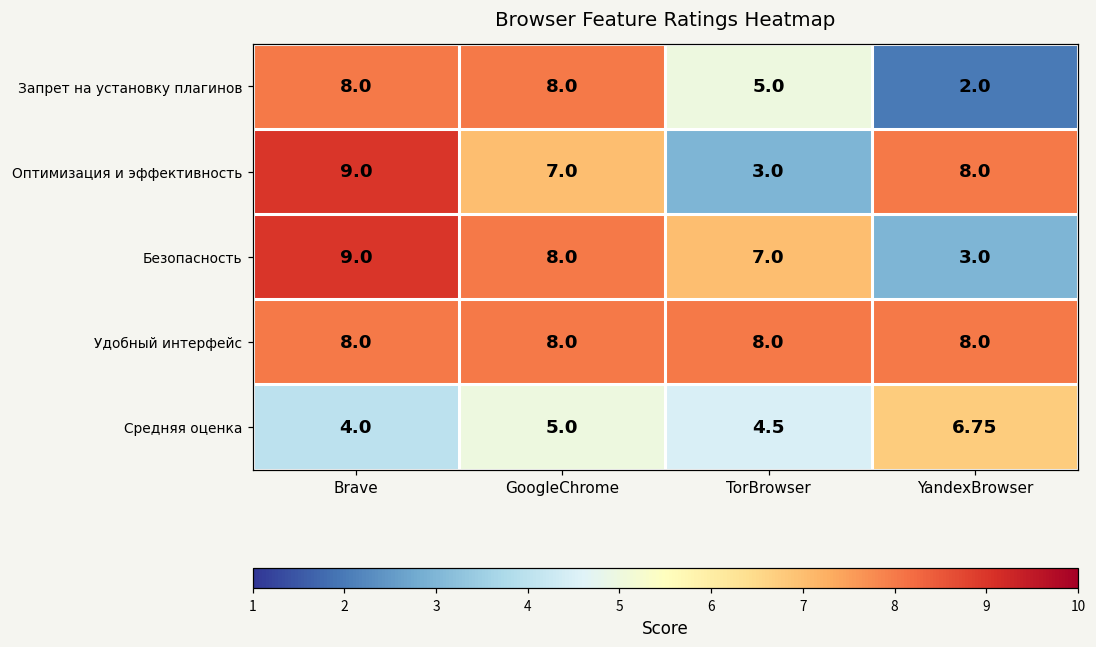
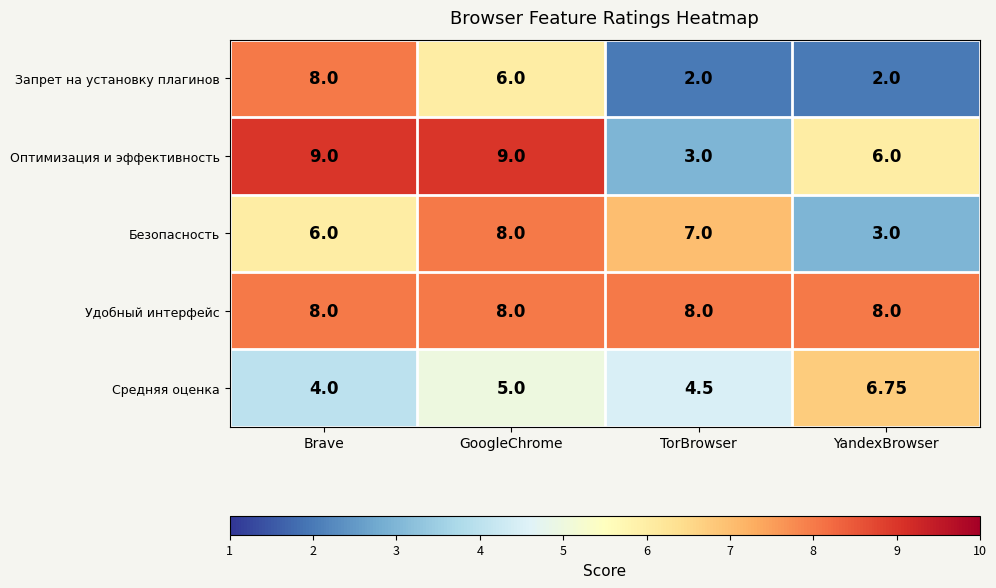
Запрет на установку плагинов, GoogleChrome: 8.0 -> 6.0
Запрет на установку плагинов, TorBrowser: 5.0 -> 2.0
Оптимизация и эффективность, GoogleChrome: 7.0 -> 9.0
Оптимизация и эффективность, YandexBrowser: 8.0 -> 6.0
Безопасность, Brave: 9.0 -> 6.0
